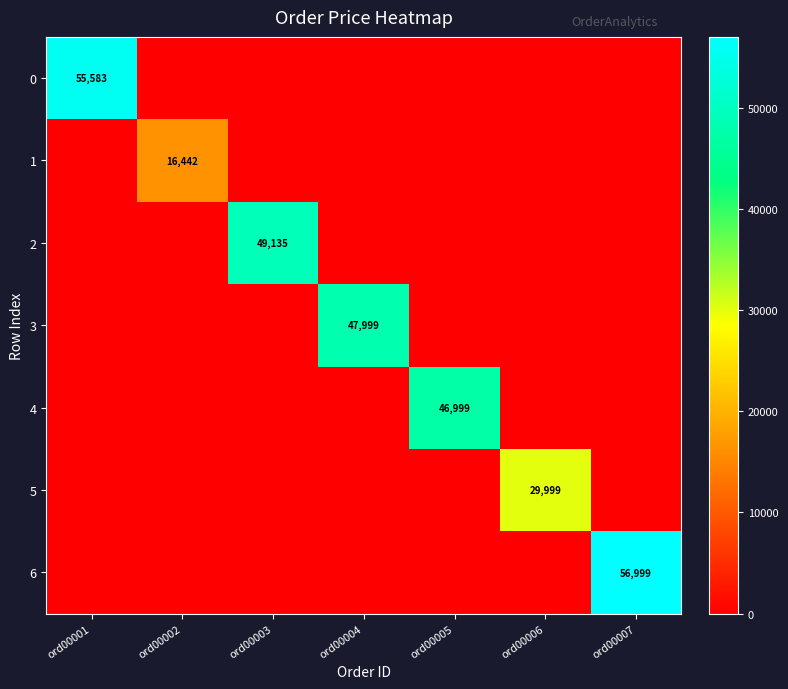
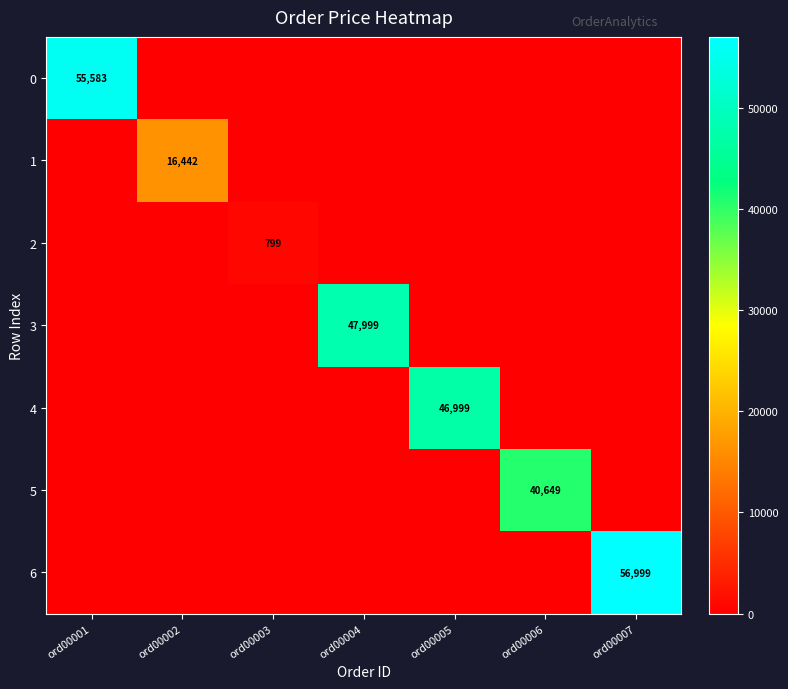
2, ord00003: 49,135 -> 799
5, ord00006: 29,999 -> 40,649
